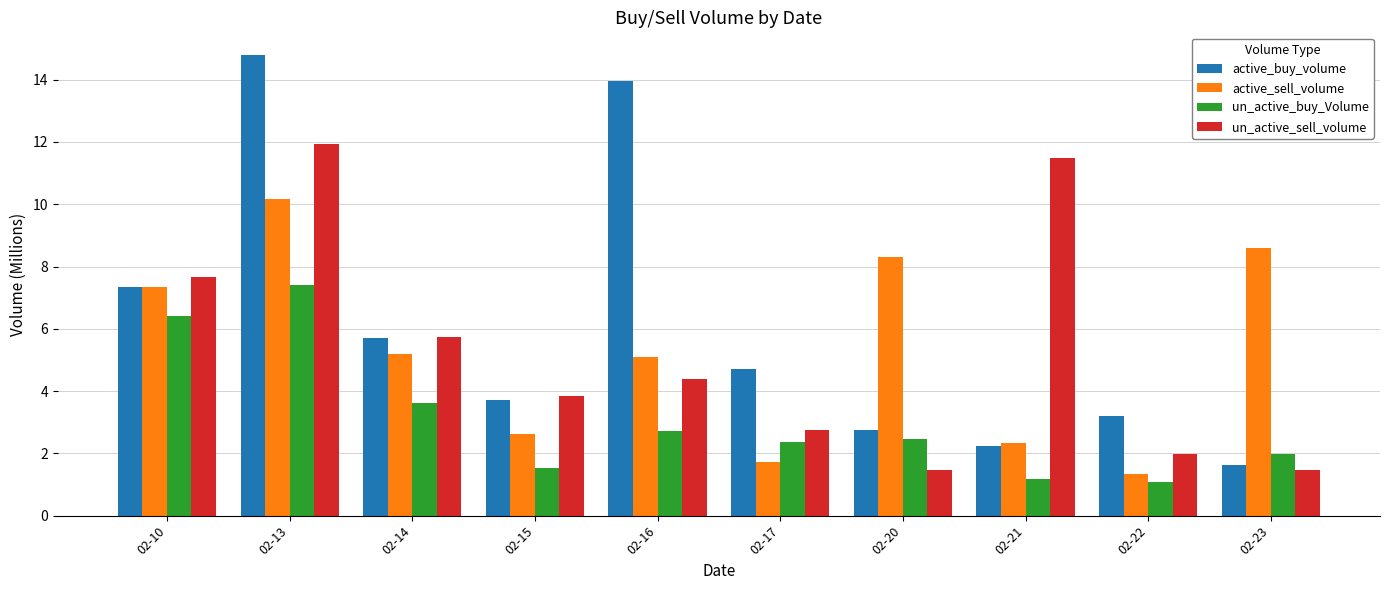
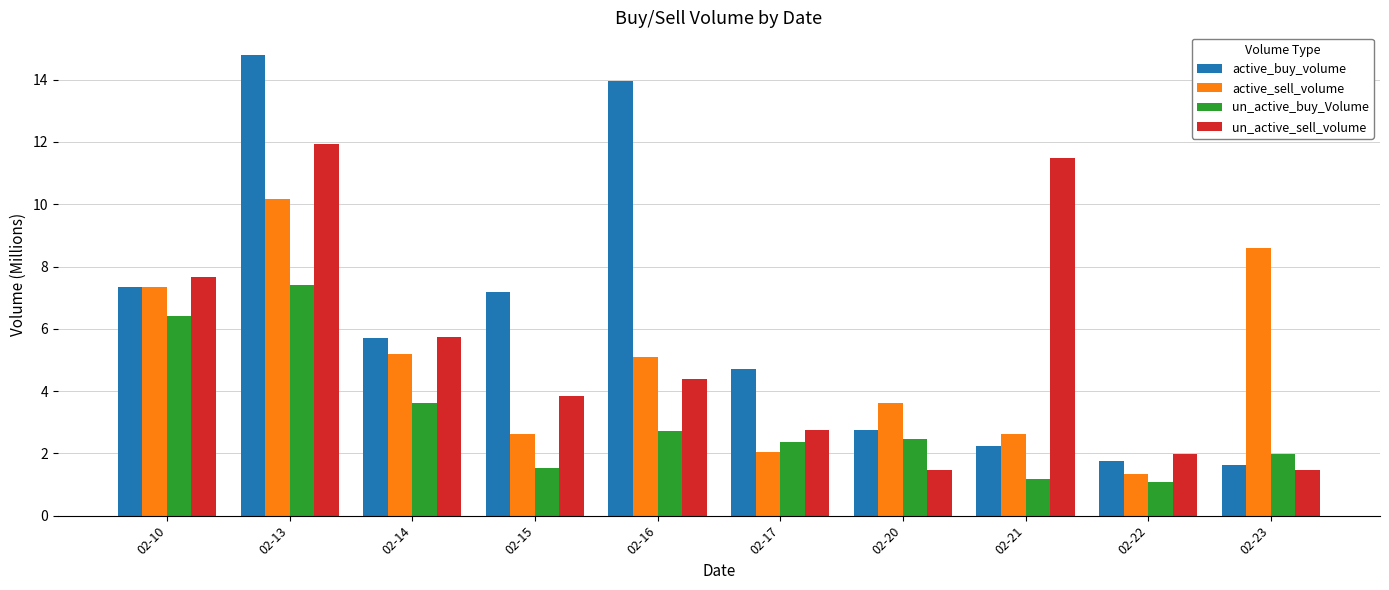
active_buy_volume, 02-15: 3.7 -> 7.2
active_sell_volume, 02-17: 1.7 -> 2.0
active_sell_volume, 02-20: 8.3 -> 3.6
active_sell_volume, 02-21: 2.3 -> 2.6
active_buy_volume, 02-22: 3.2 -> 1.8
